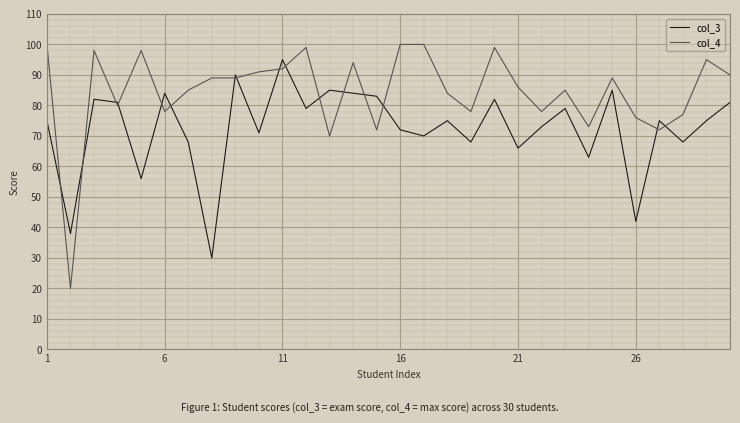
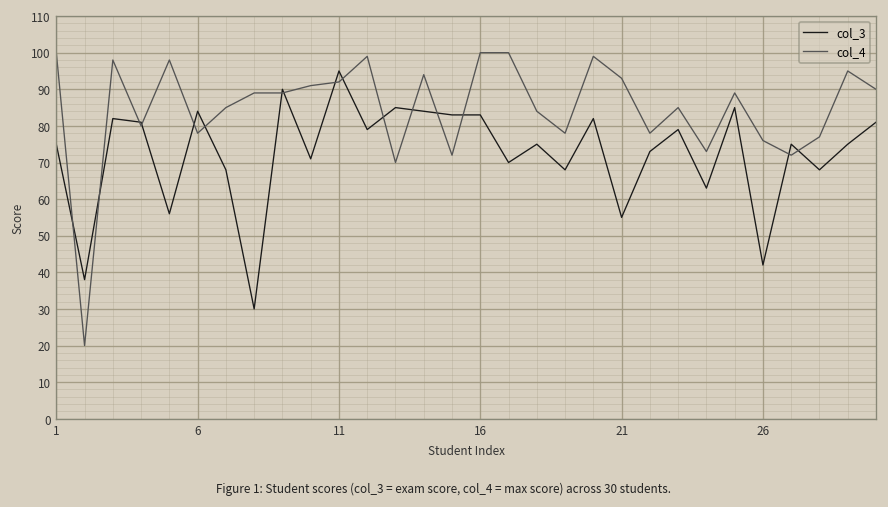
col_3, 16: 72 -> 83
col_3, 21: 66 -> 55
col_4, 21: 86 -> 93
